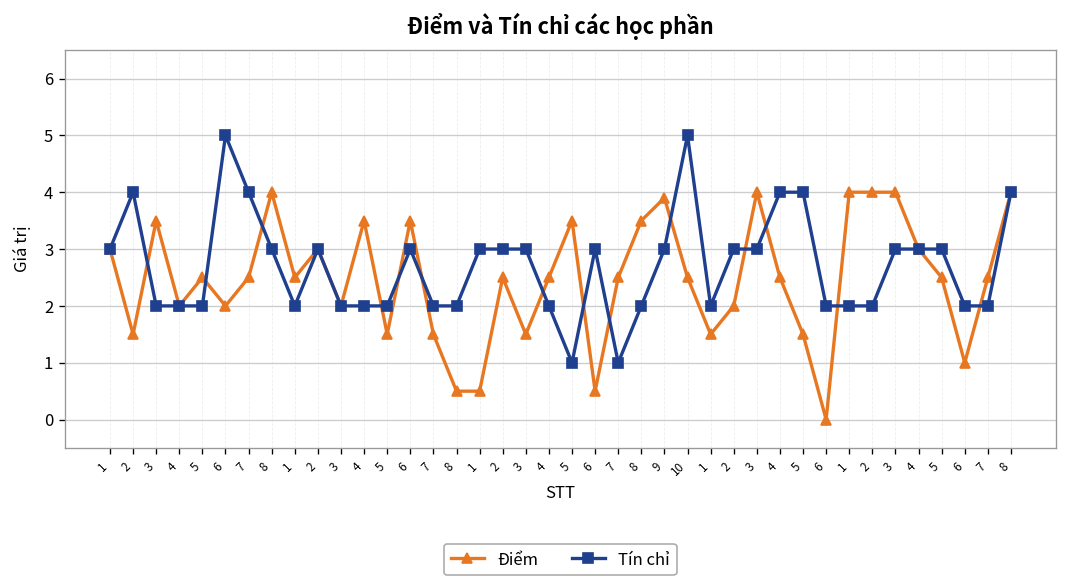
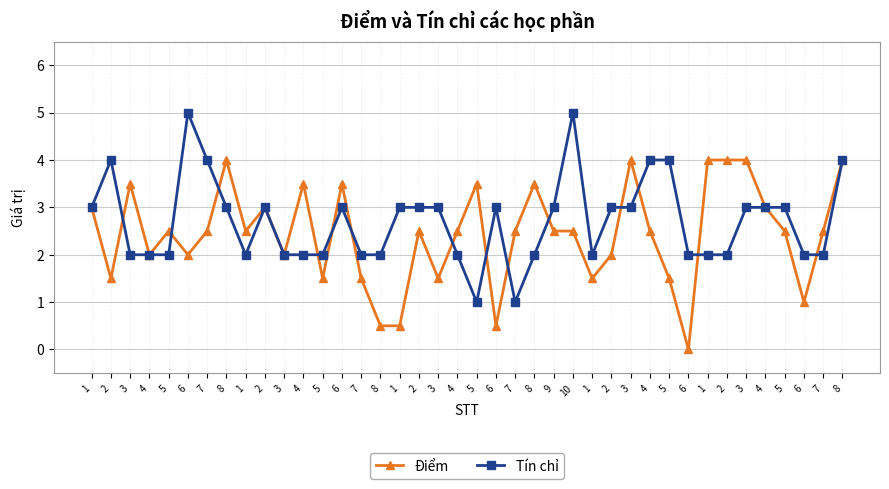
Điểm, 9: 3.9 -> 2.5
